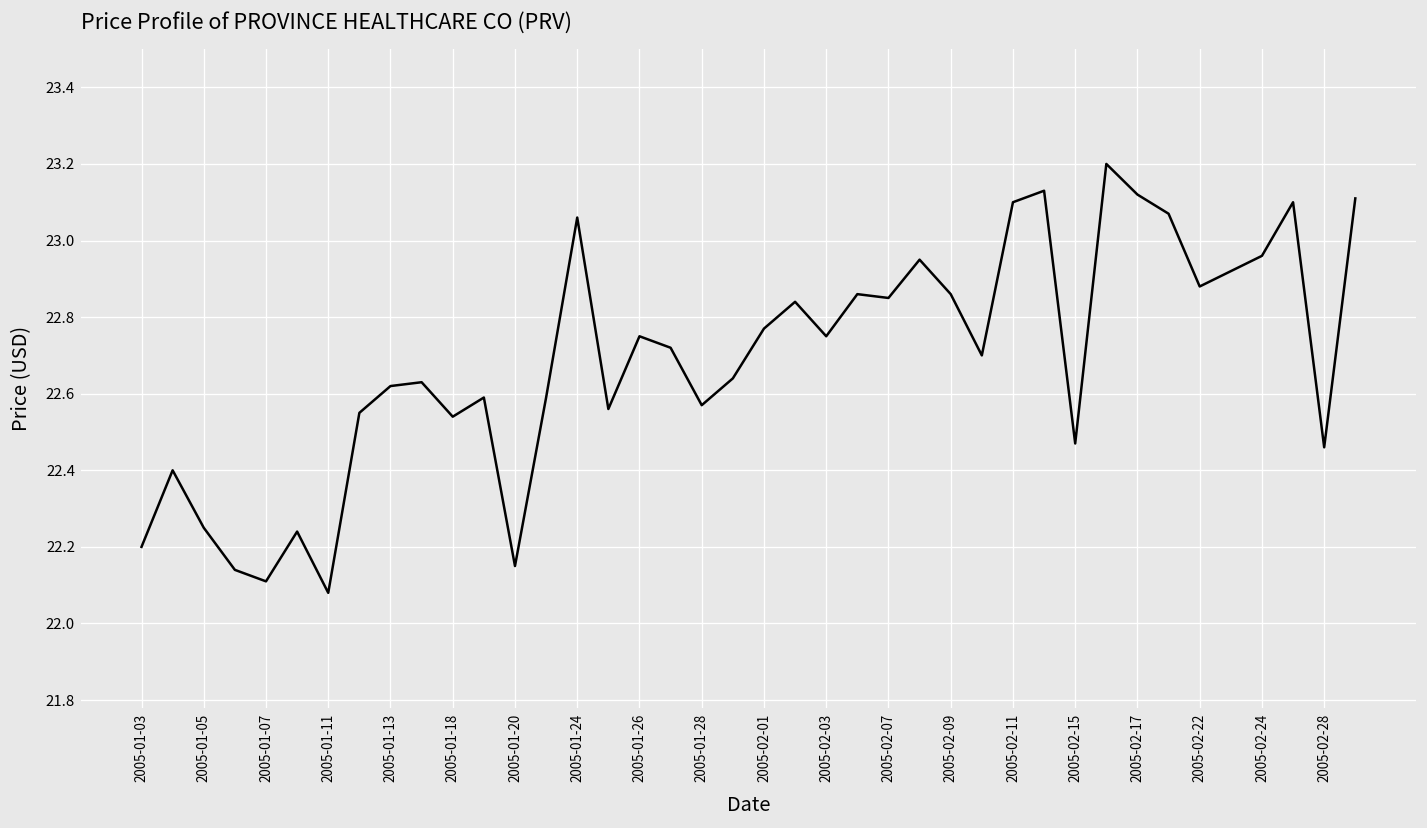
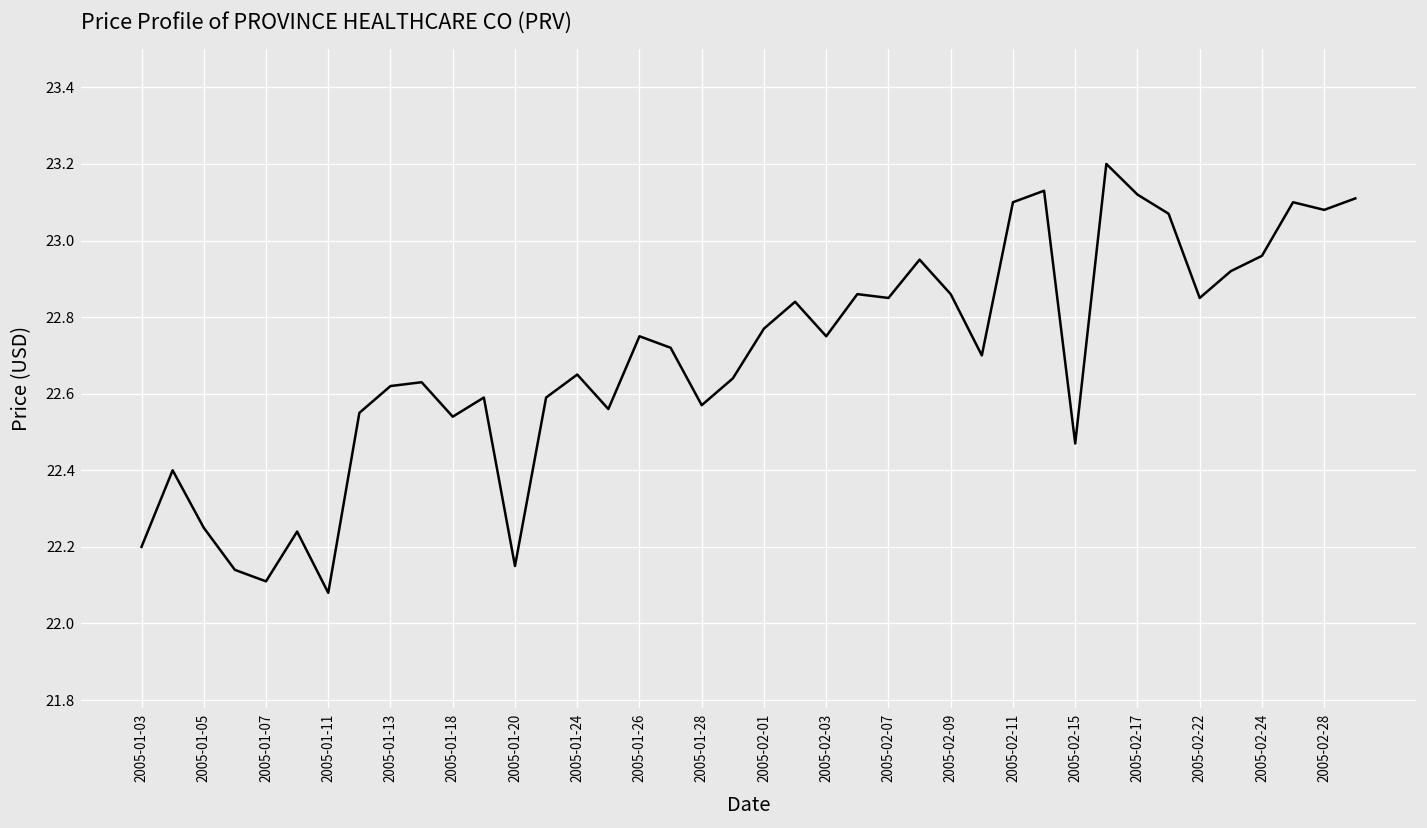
2005-01-24: 23.06 -> 22.65
2005-02-22: 22.88 -> 22.85
2005-02-28: 22.46 -> 23.08
